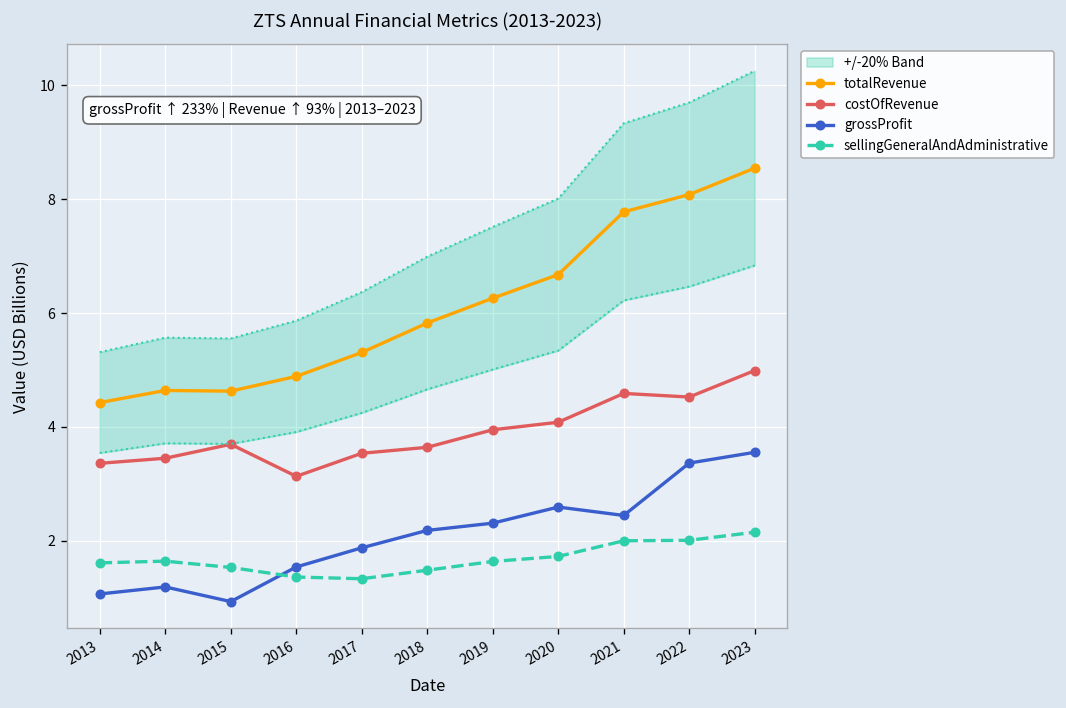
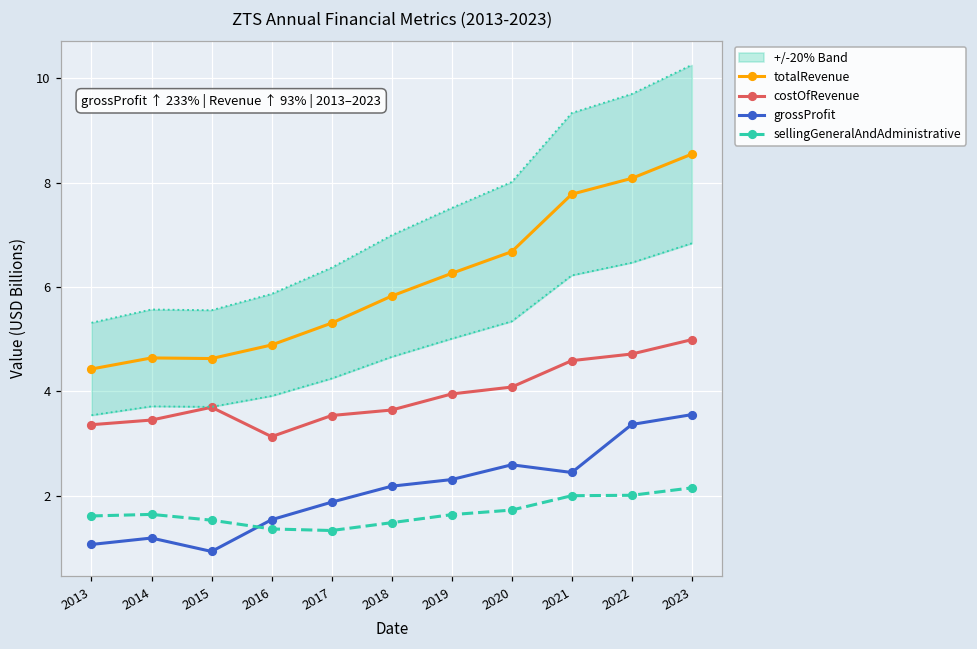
costOfRevenue, 2022: 4.5 -> 4.7
